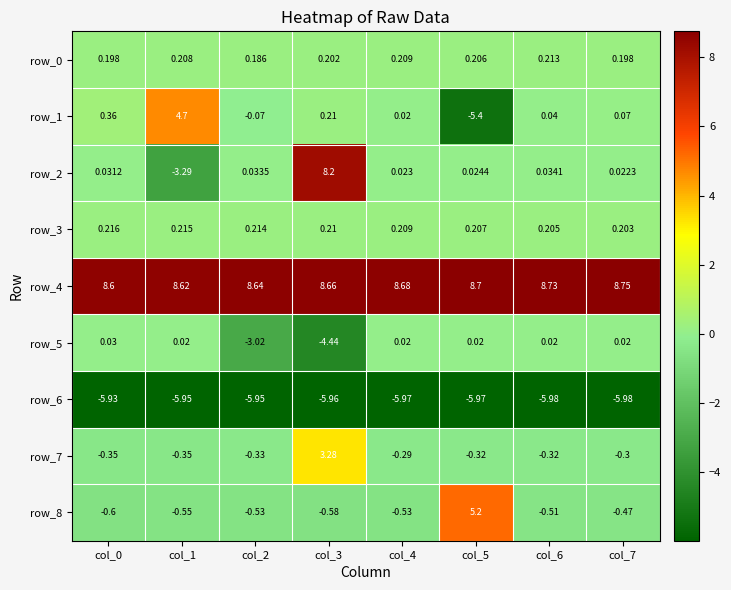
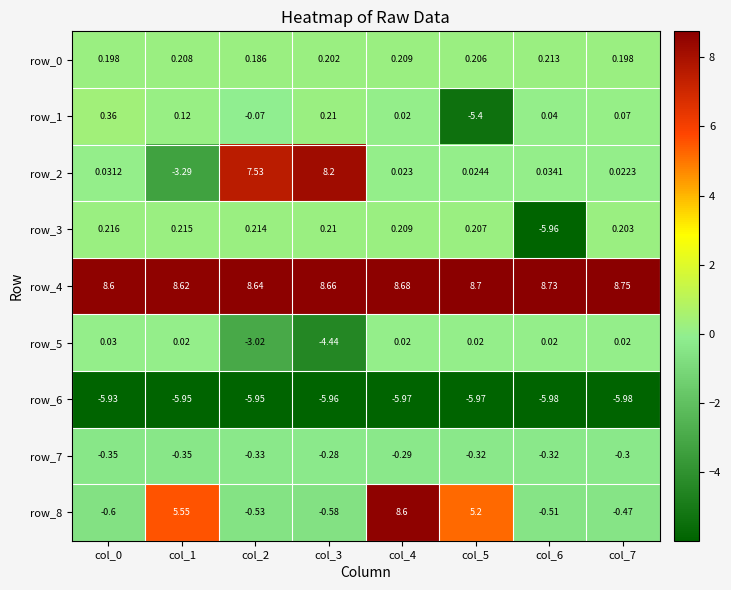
row_1, col_1: 4.7 -> 0.12
row_2, col_2: 0.0335 -> 7.53
row_3, col_6: 0.205 -> -5.96
row_7, col_3: 3.28 -> -0.28
row_8, col_1: -0.55 -> 5.55
row_8, col_4: -0.53 -> 8.6
